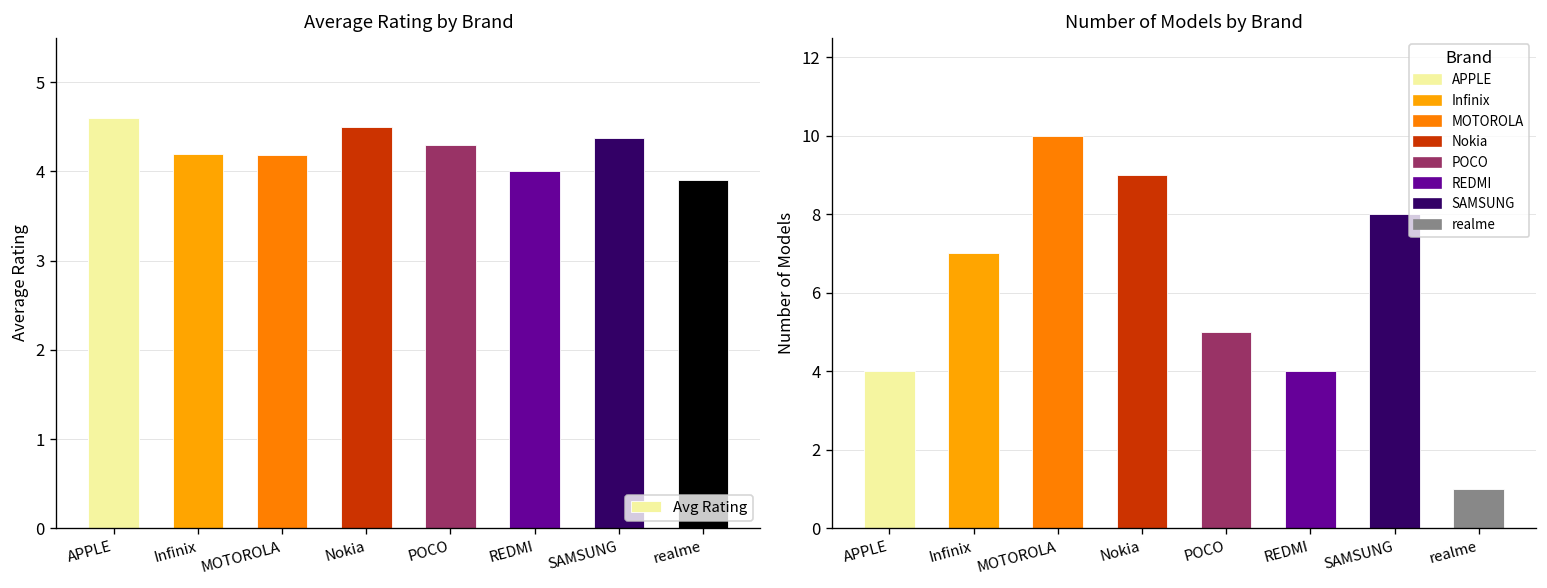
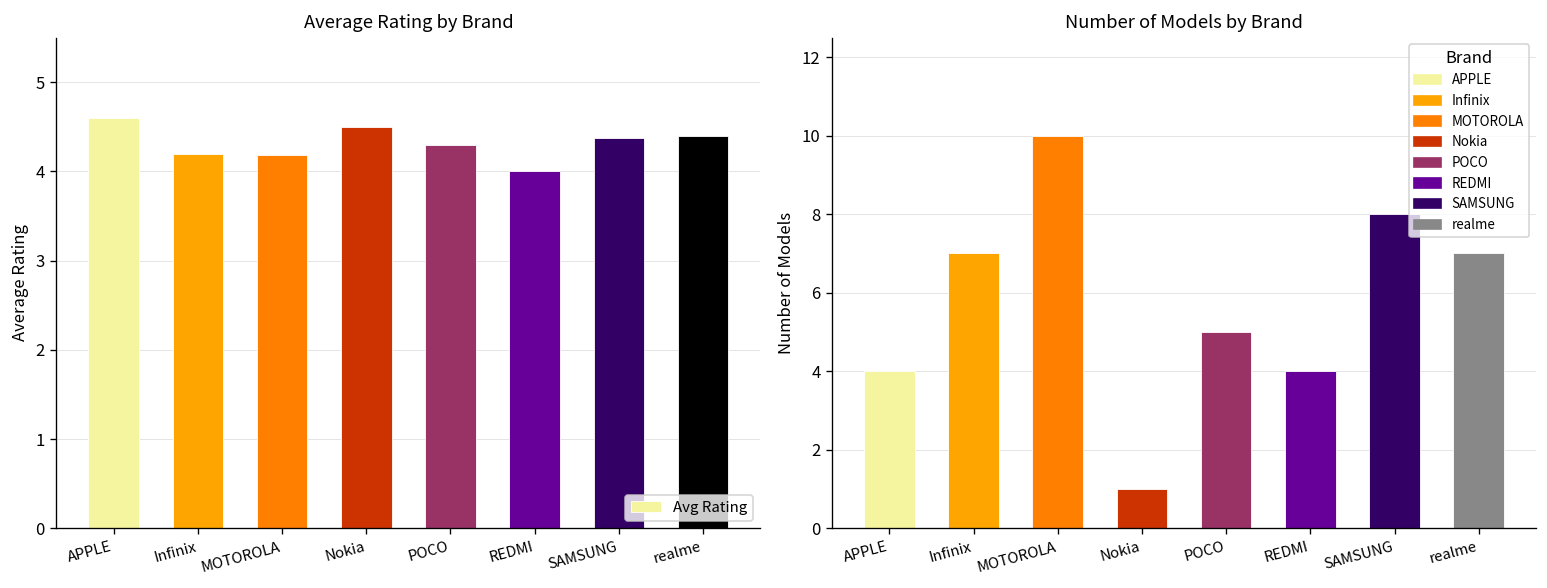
Average Rating by Brand, realme: 3.9 -> 4.4
Number of Models by Brand, Nokia: 9 -> 1
Number of Models by Brand, realme: 1 -> 7
